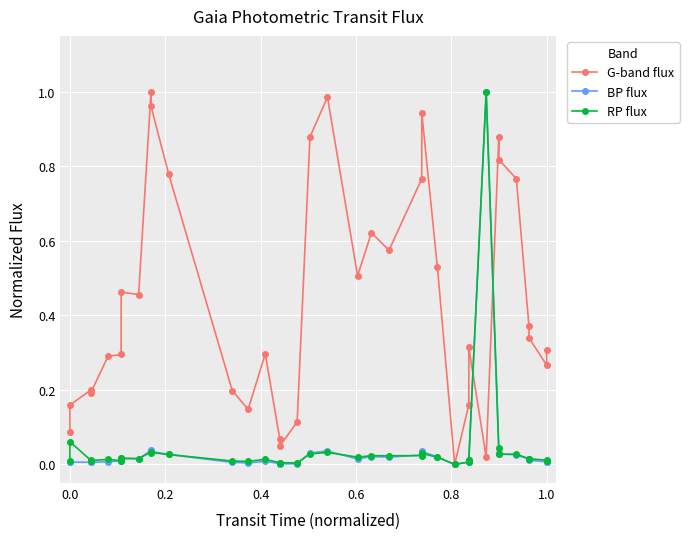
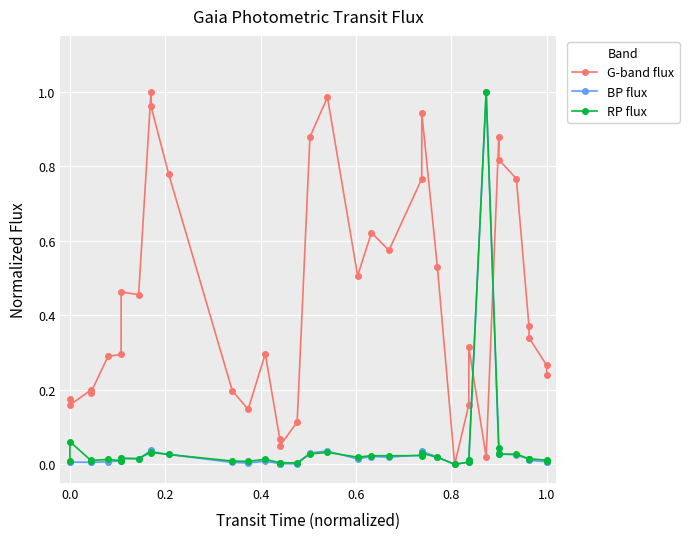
G-band flux, 0.0: 0.09 -> 0.18
G-band flux, 1.0: 0.31 -> 0.24
